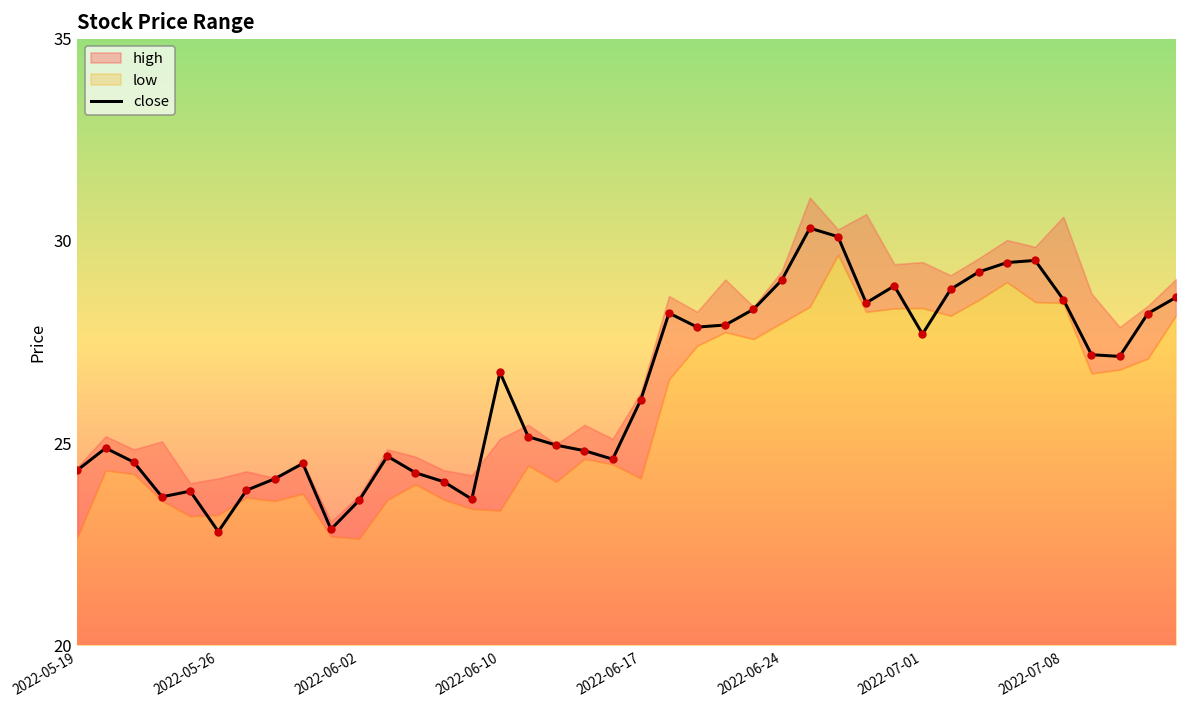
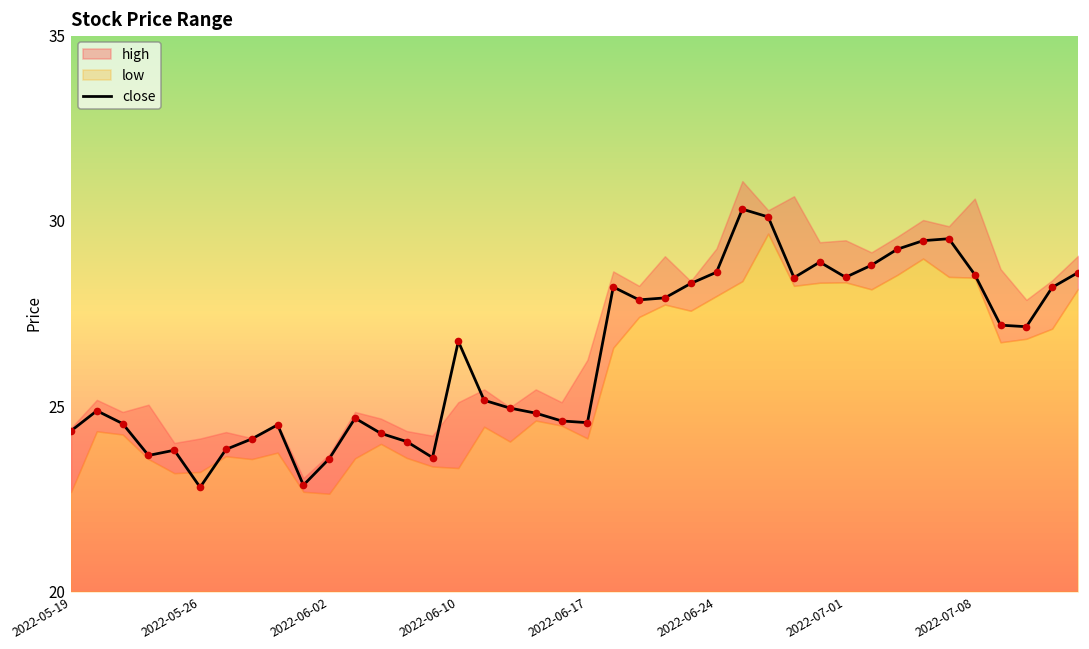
close, 2022-06-17: 26.1 -> 24.6
close, 2022-06-24: 29.0 -> 28.6
close, 2022-07-01: 27.7 -> 28.5
